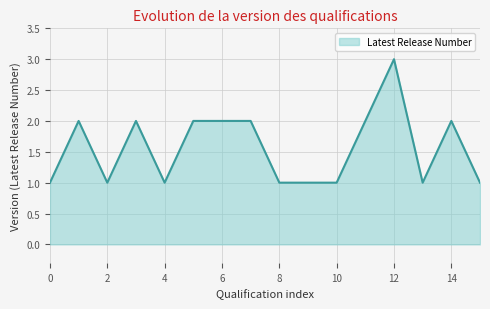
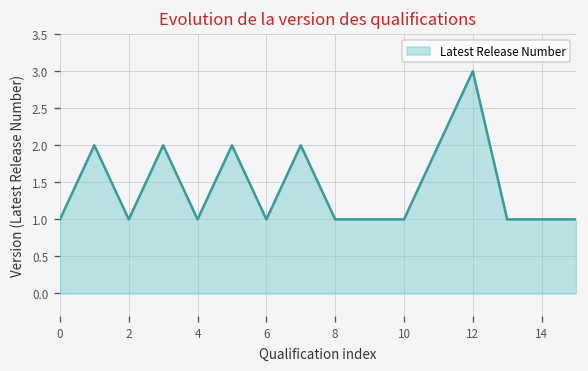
6: 2 -> 1
14: 2 -> 1
